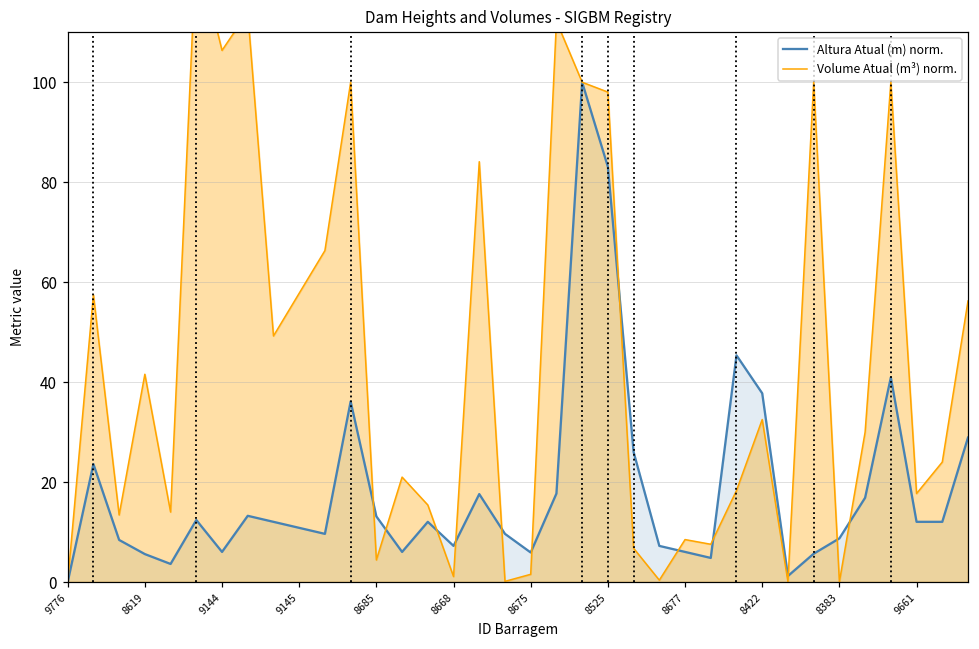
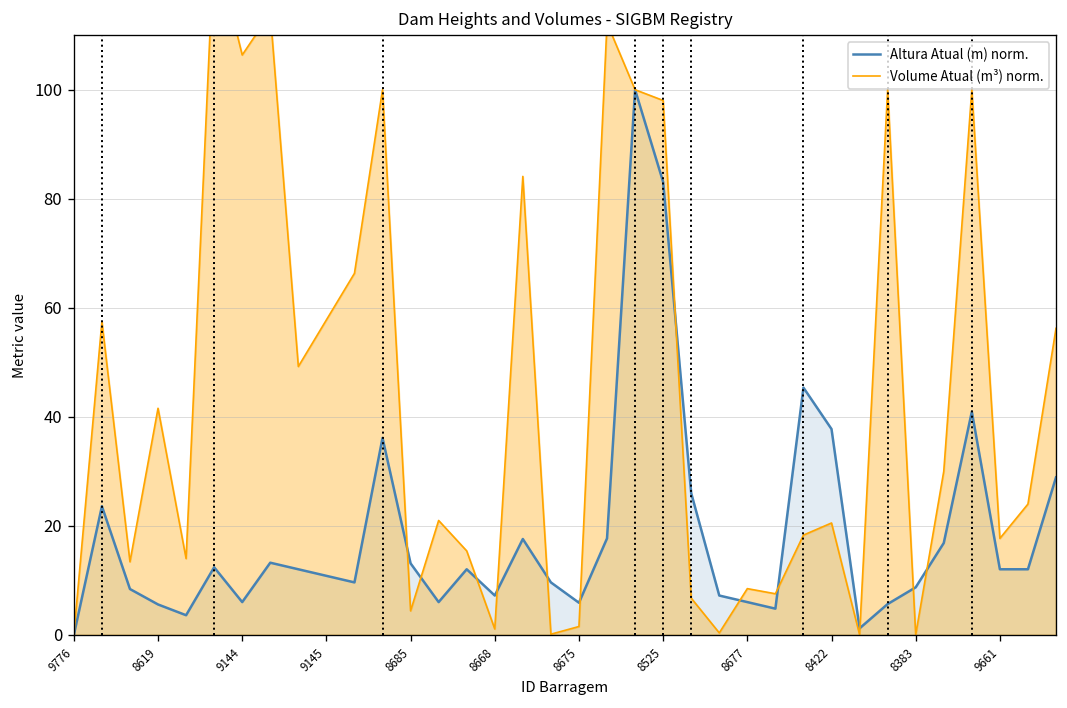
Volume Atual (m³) norm., 8422: 33 -> 21
